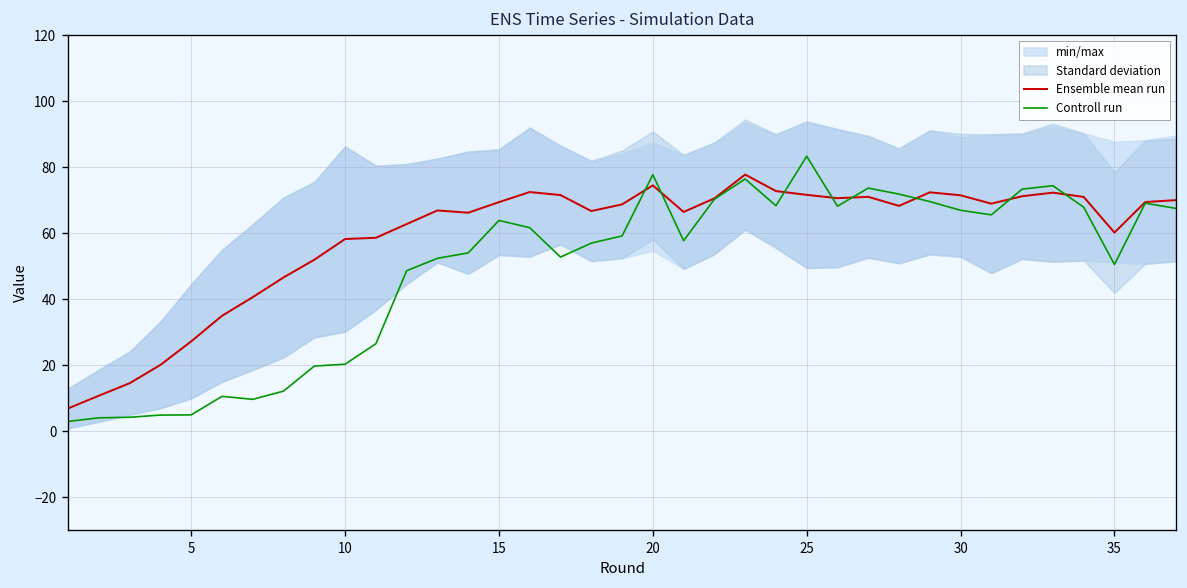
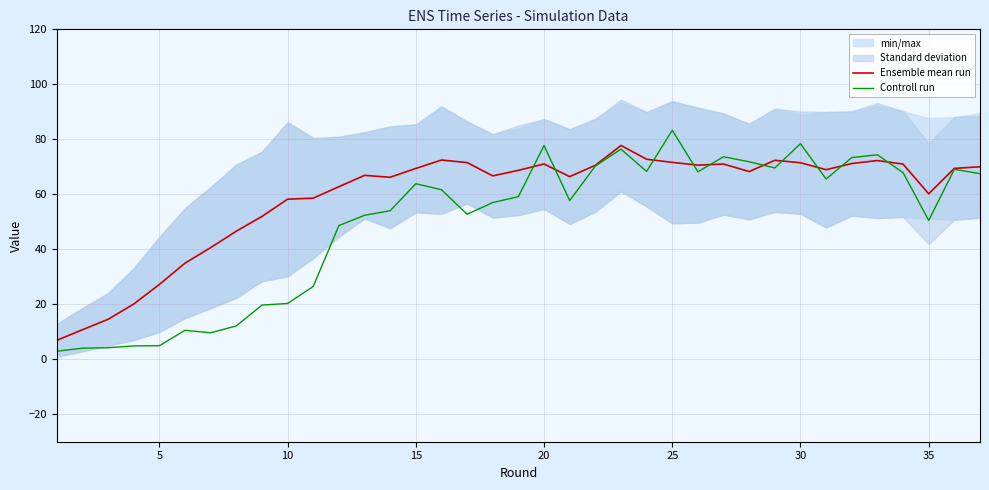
Ensemble mean run, 20: 74 -> 71
Controll run, 30: 67 -> 78
